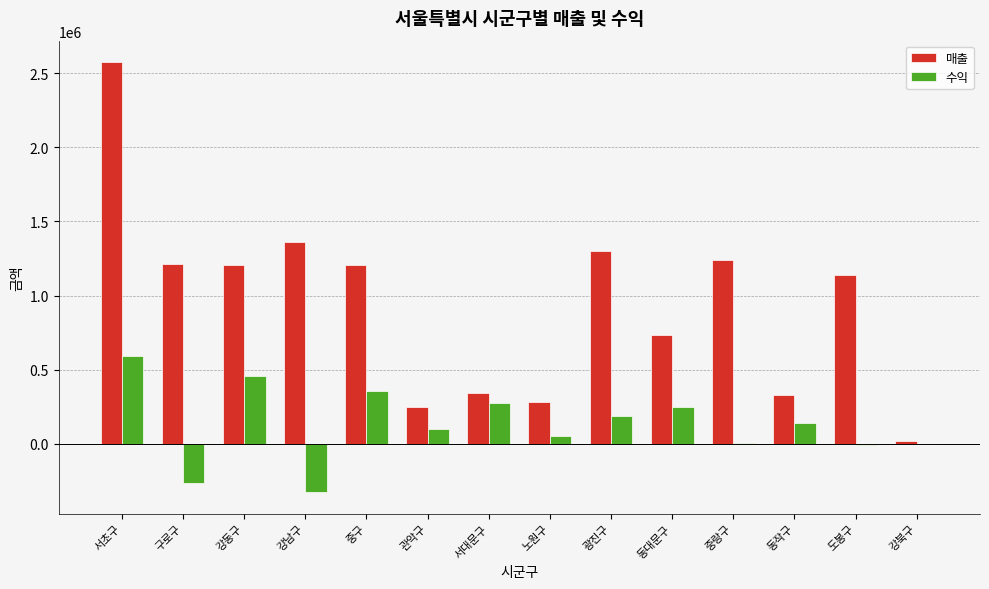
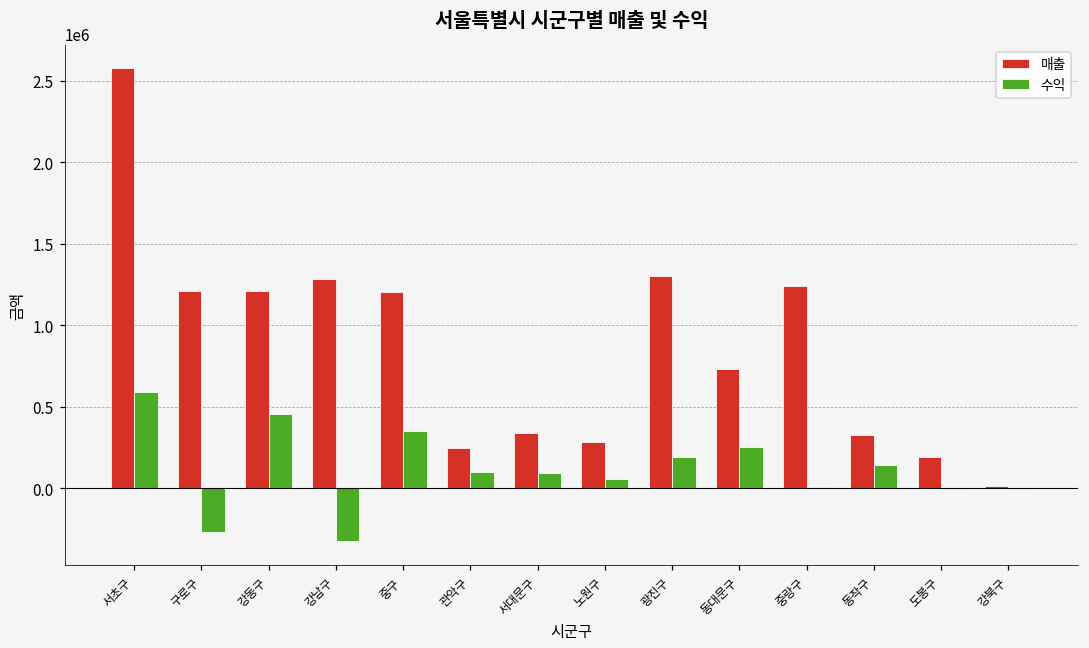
매출, 강남구: 1360000 -> 1280000
수익, 서대문구: 270000 -> 90000
매출, 도봉구: 1140000 -> 190000
